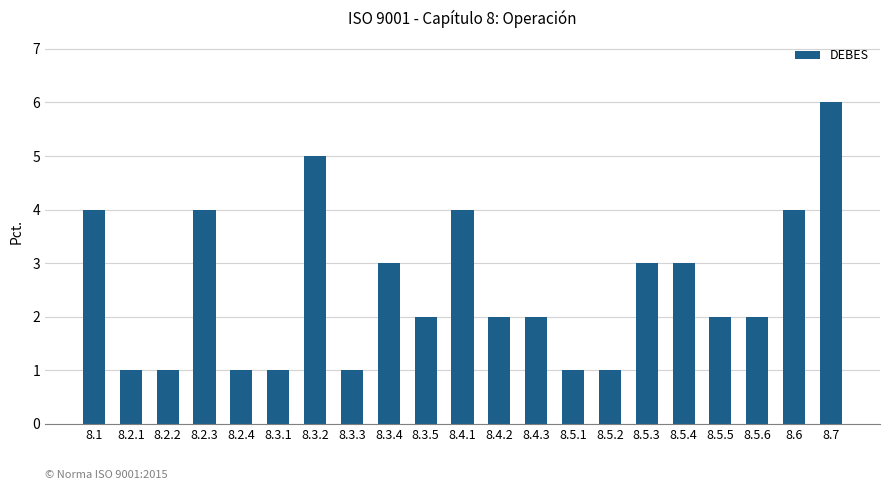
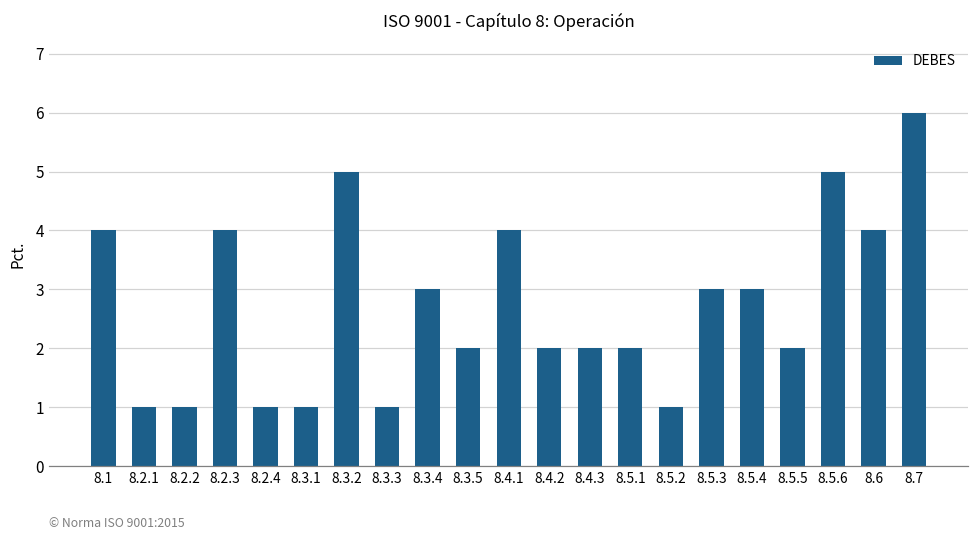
8.5.1: 1 -> 2
8.5.6: 2 -> 5
